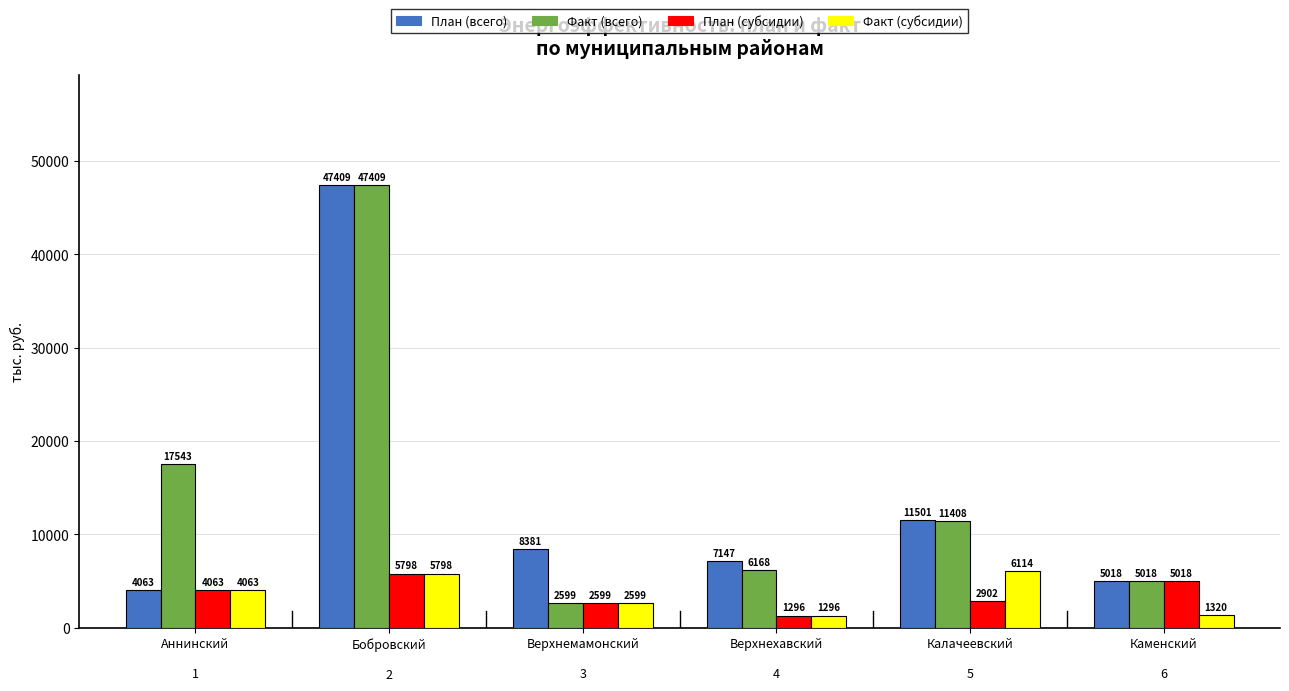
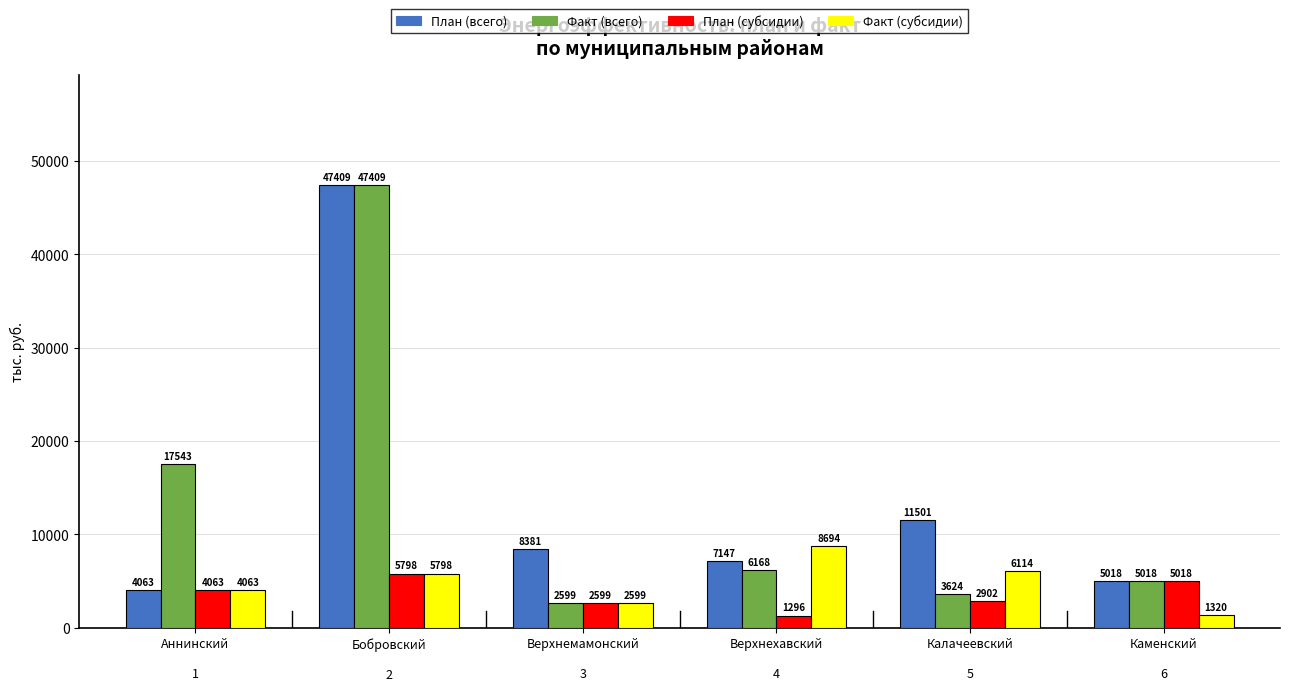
Факт (субсидии), Верхнехавский 4: 1296 -> 8694
Факт (всего), Калачеевский 5: 11408 -> 3624
